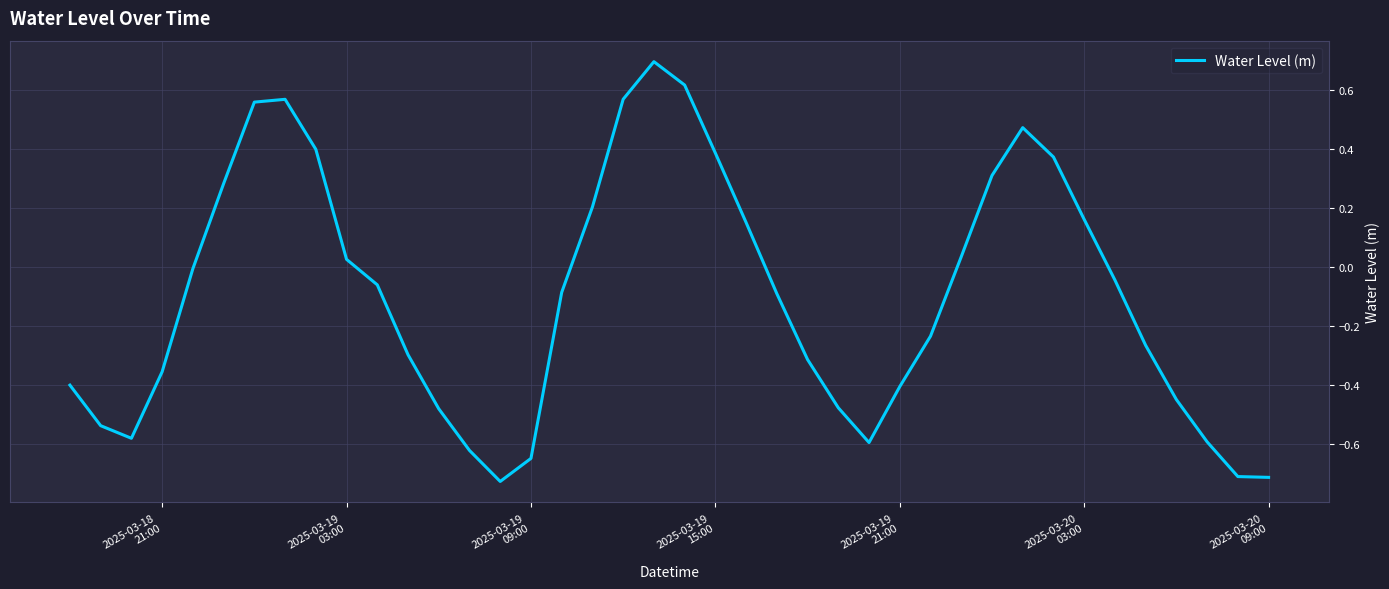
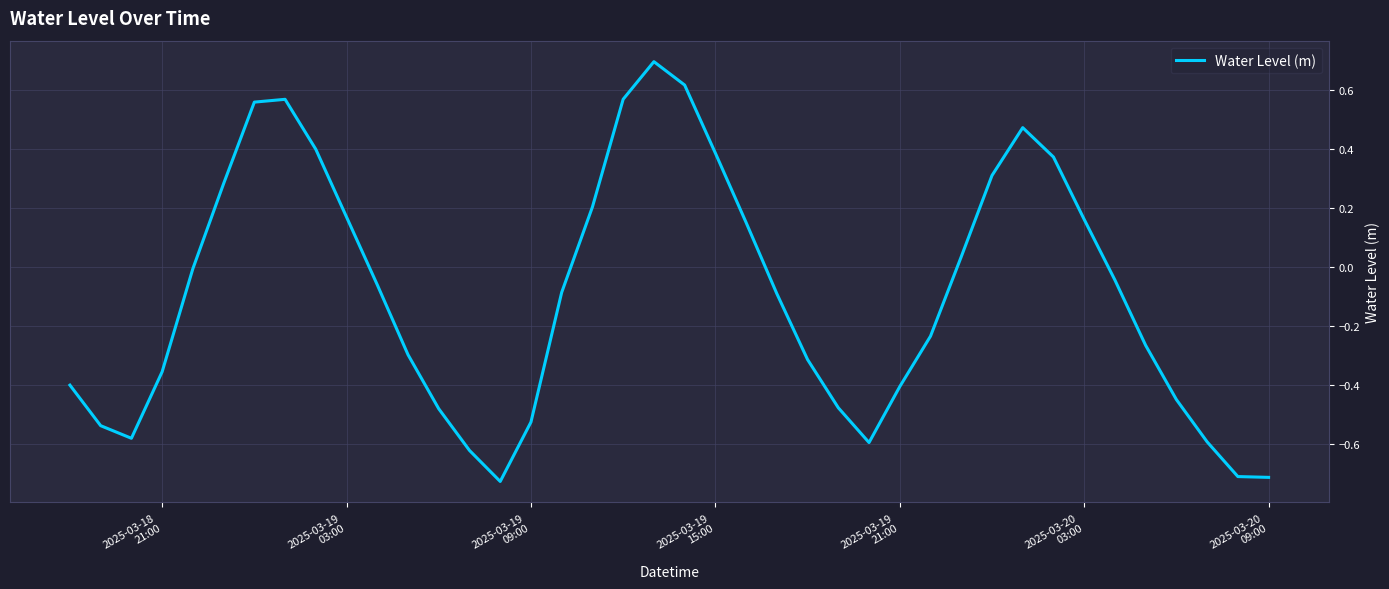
2025-03-19 03:00: 0.03 -> 0.17
2025-03-19 09:00: -0.65 -> -0.52
